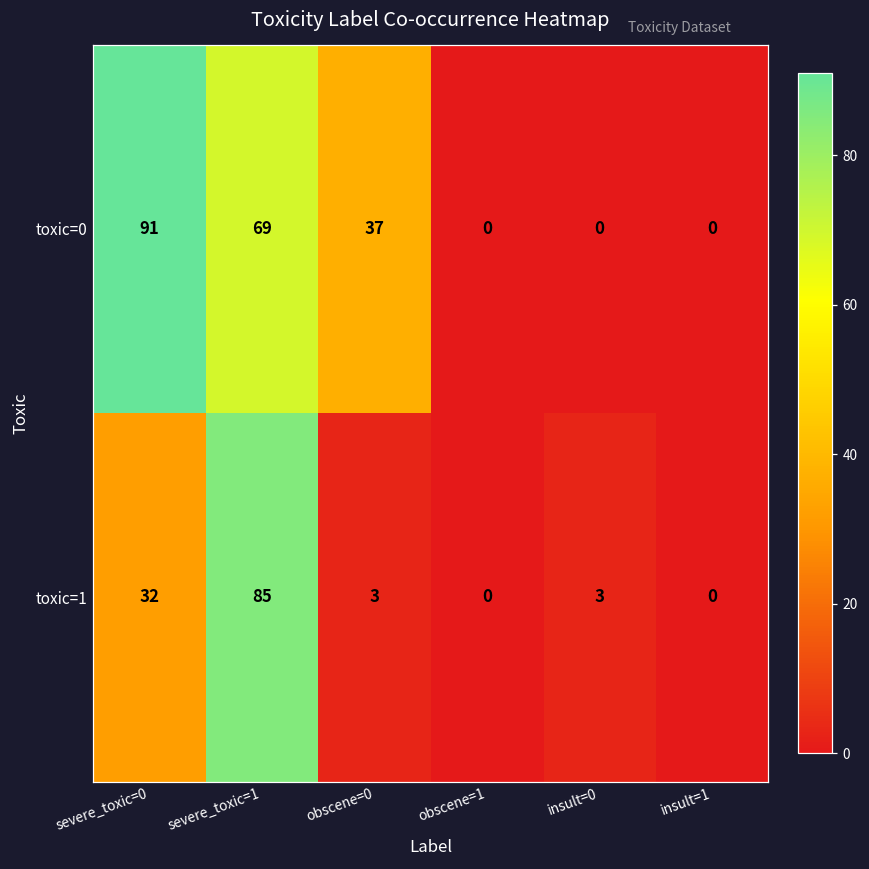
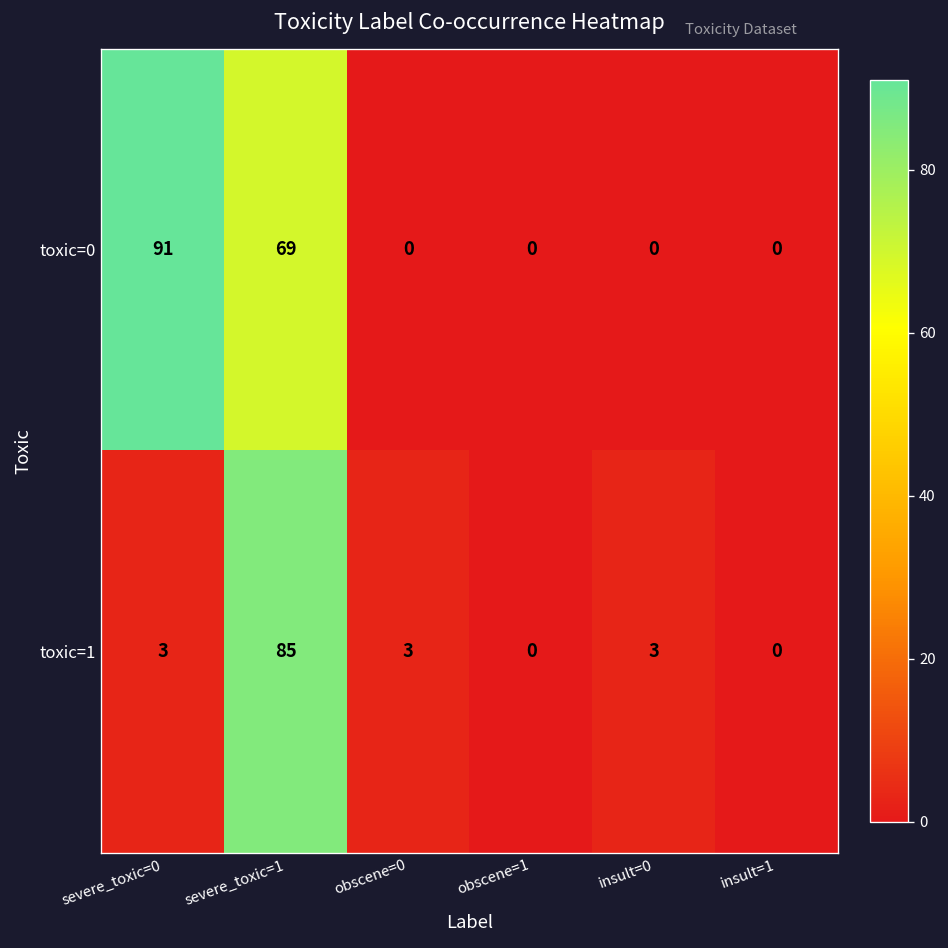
toxic=0, obscene=0: 37 -> 0
toxic=1, severe_toxic=0: 32 -> 3
